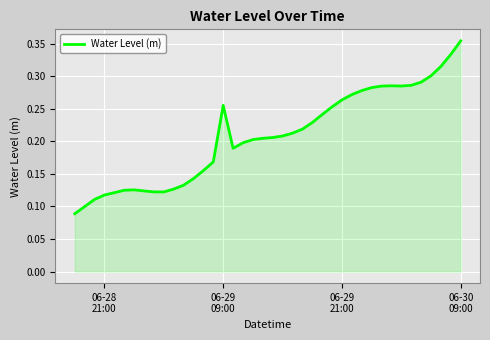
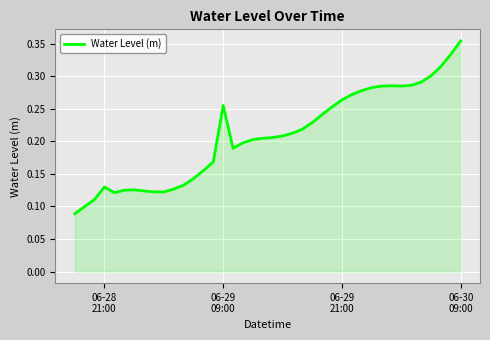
06-28 21:00: 0.12 -> 0.13
